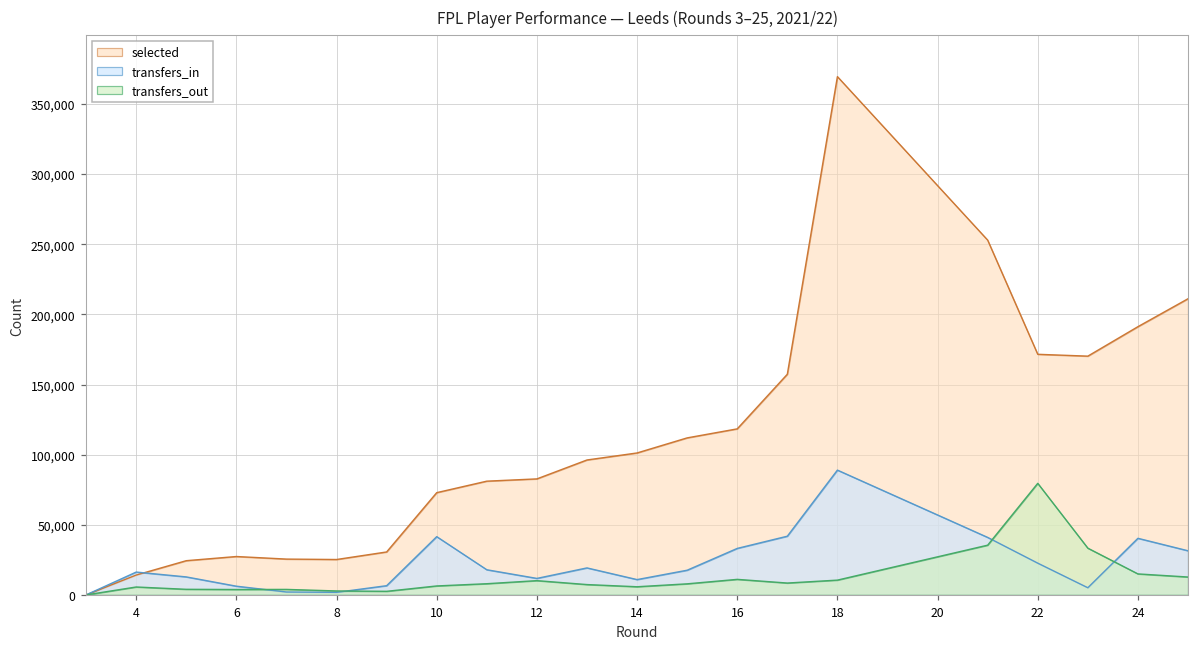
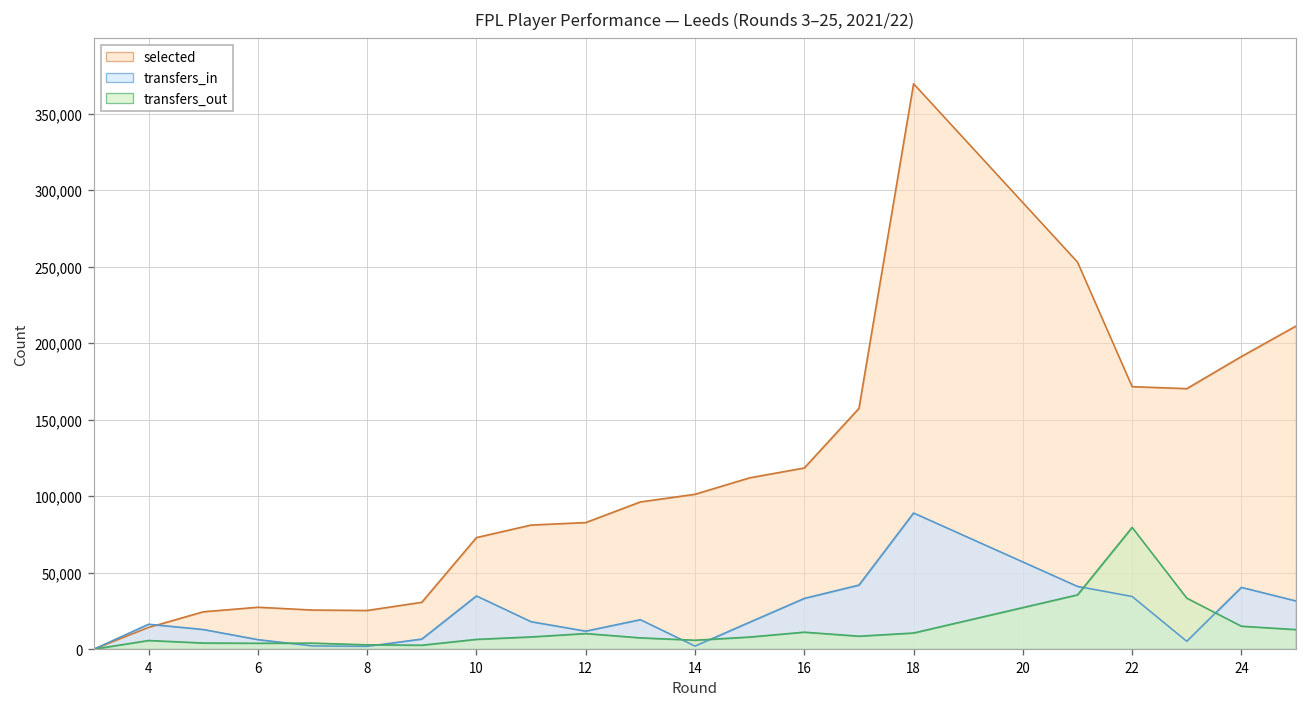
transfers_in, 10: 42,000 -> 35,000
transfers_in, 14: 11,000 -> 2,000
transfers_in, 22: 23,000 -> 34,000
